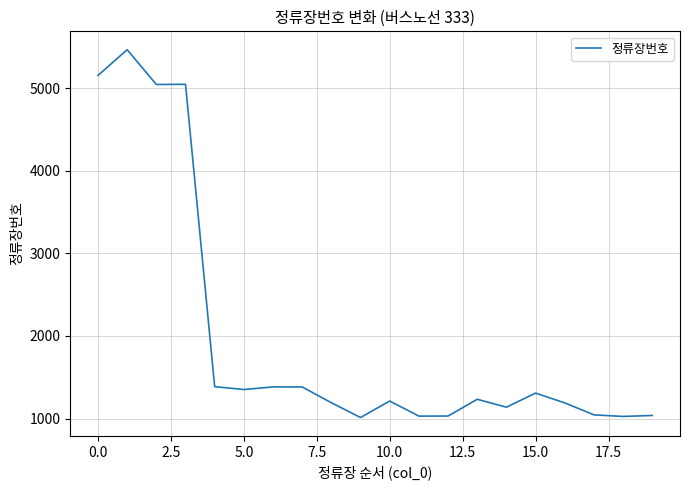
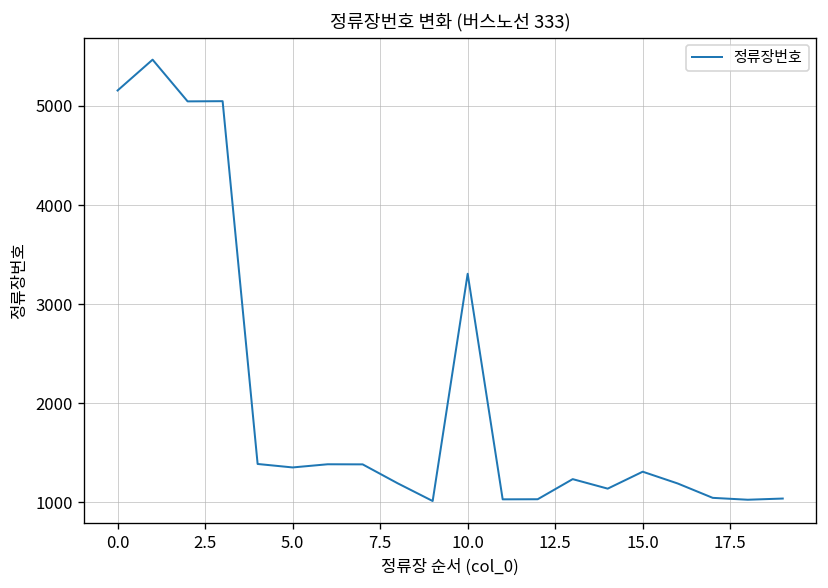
10.0: 1200 -> 3300
